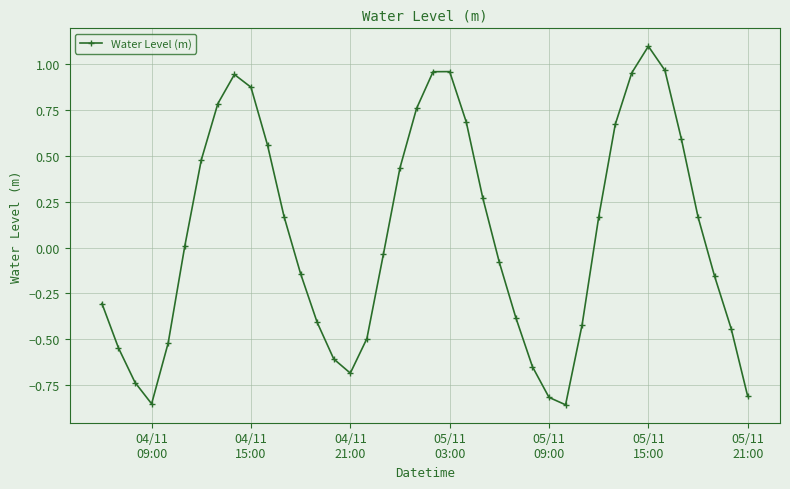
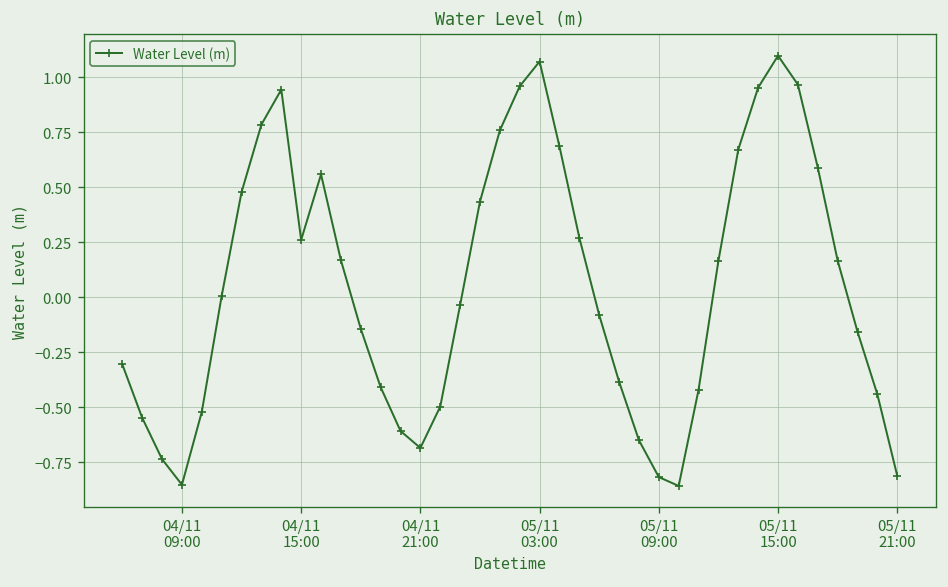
04/11 15:00: 0.87 -> 0.26
05/11 03:00: 0.96 -> 1.07
